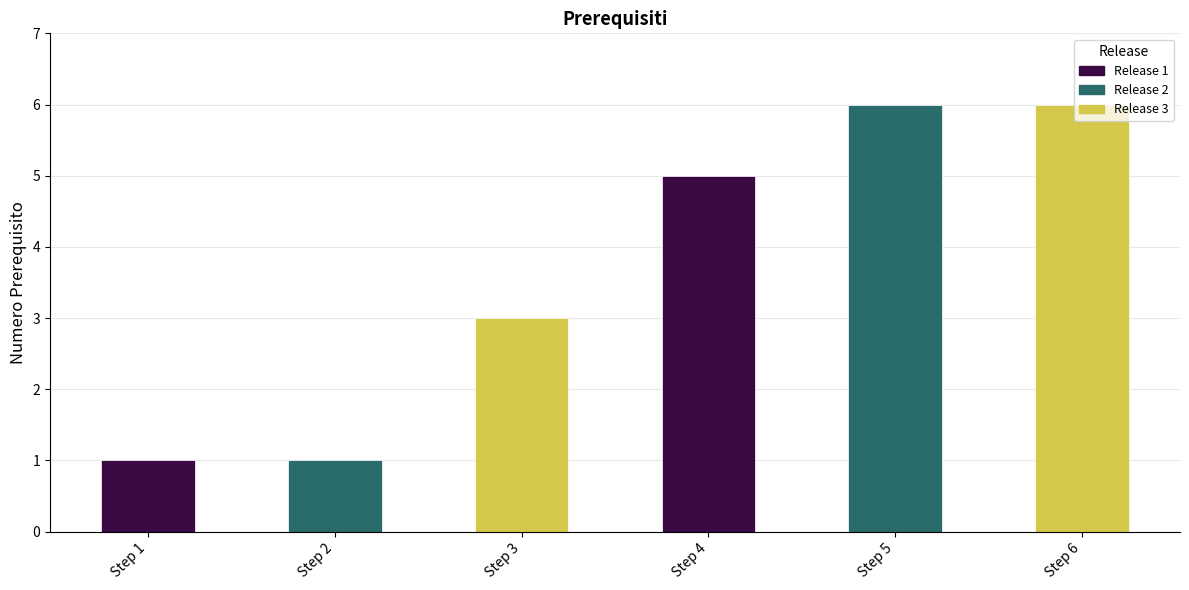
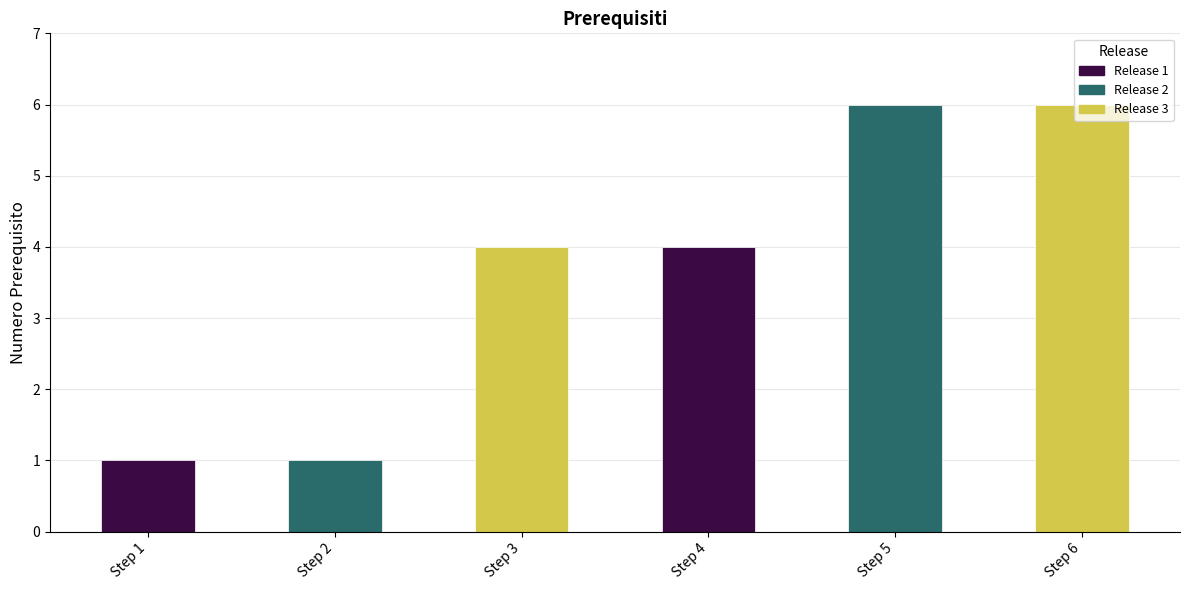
Step 3: 3 -> 4
Step 4: 5 -> 4
